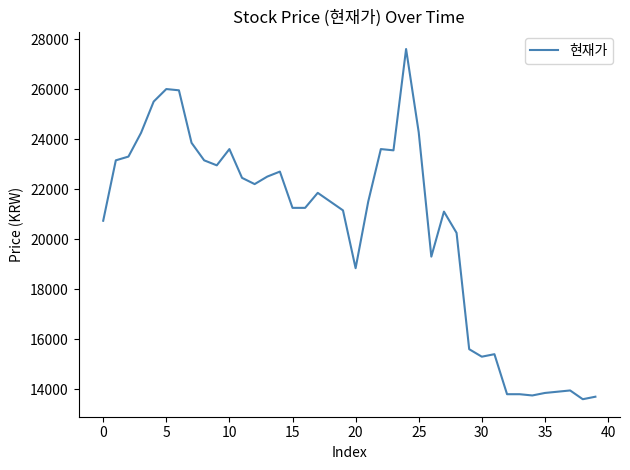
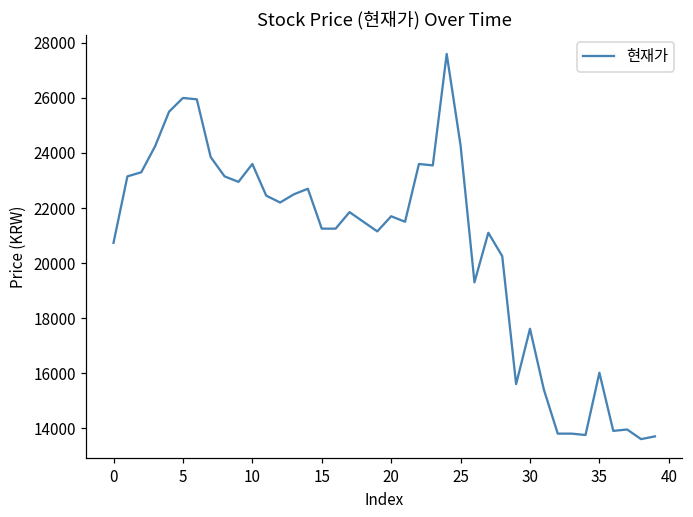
20: 18800 -> 21700
30: 15300 -> 17600
35: 13900 -> 16000
